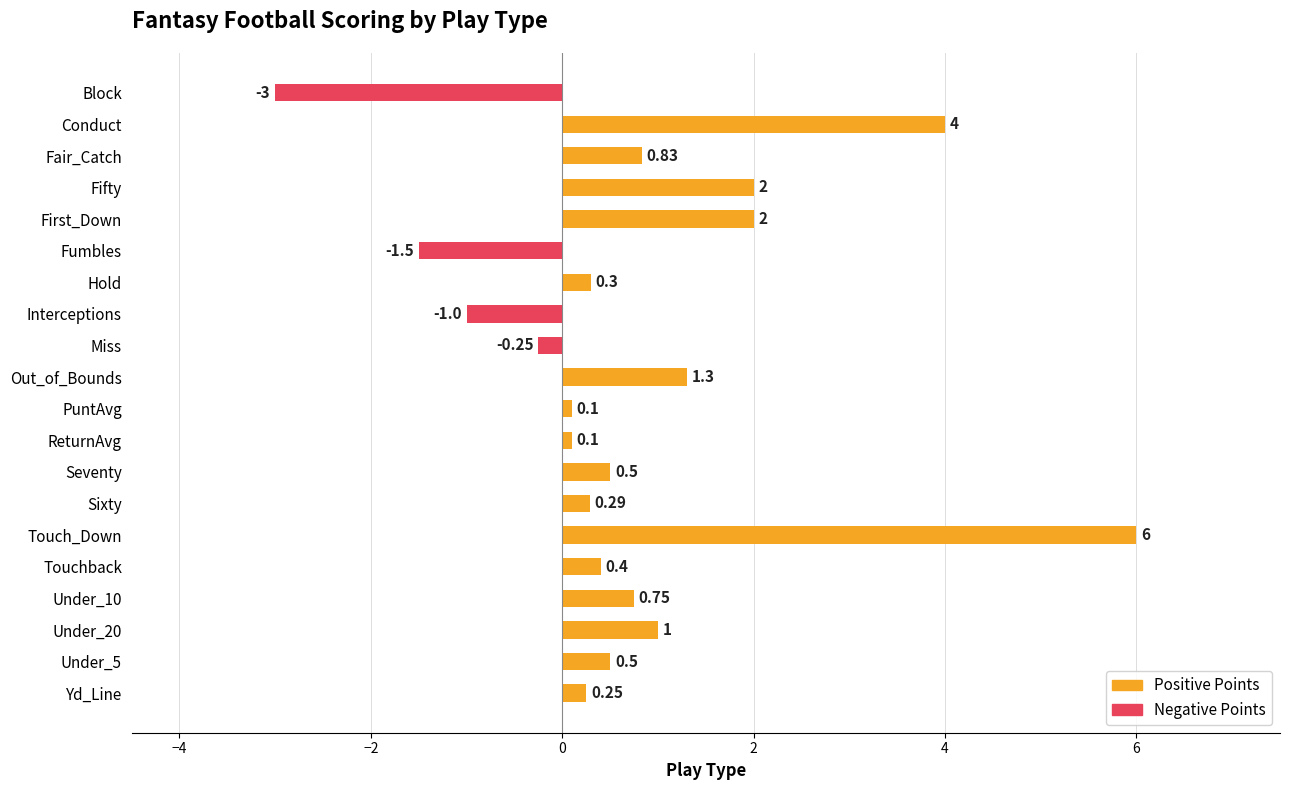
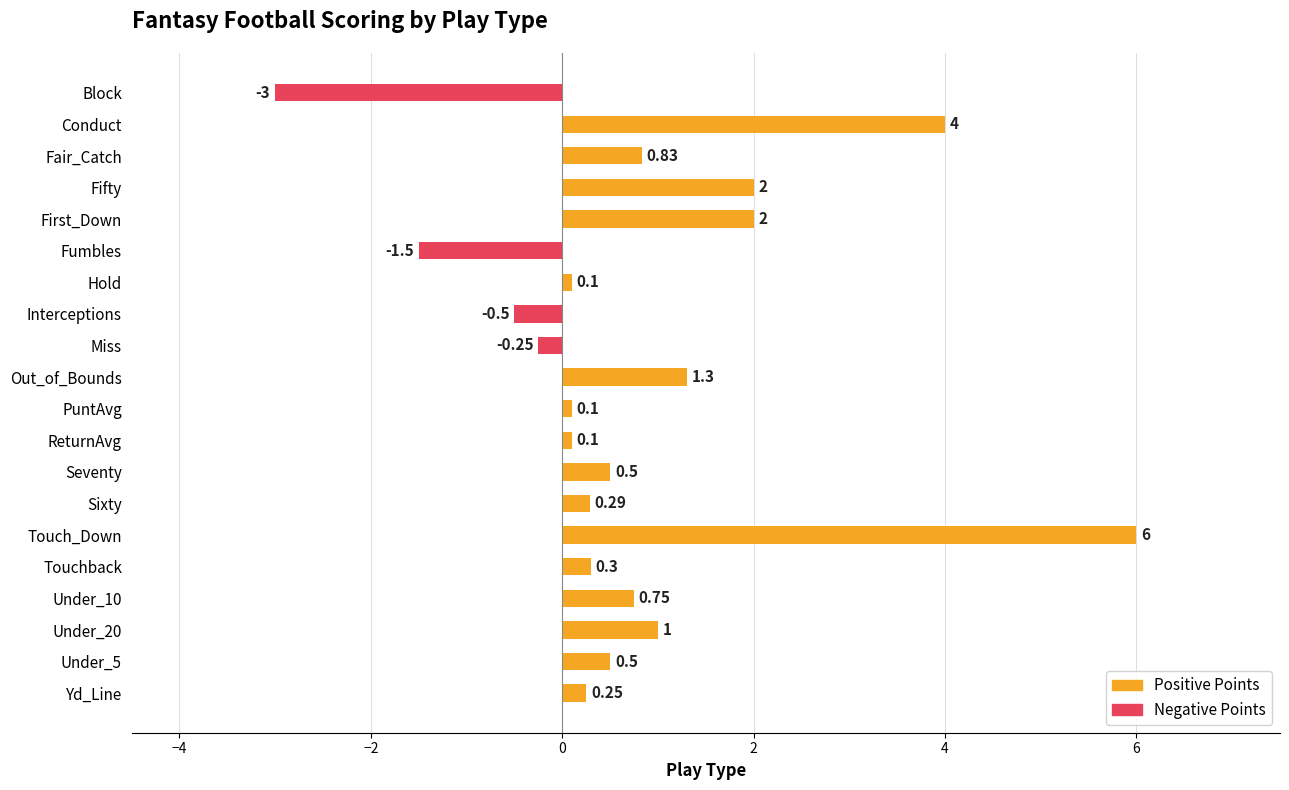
Positive Points, Hold: 0.3 -> 0.1
Negative Points, Interceptions: -1.0 -> -0.5
Positive Points, Touchback: 0.4 -> 0.3
